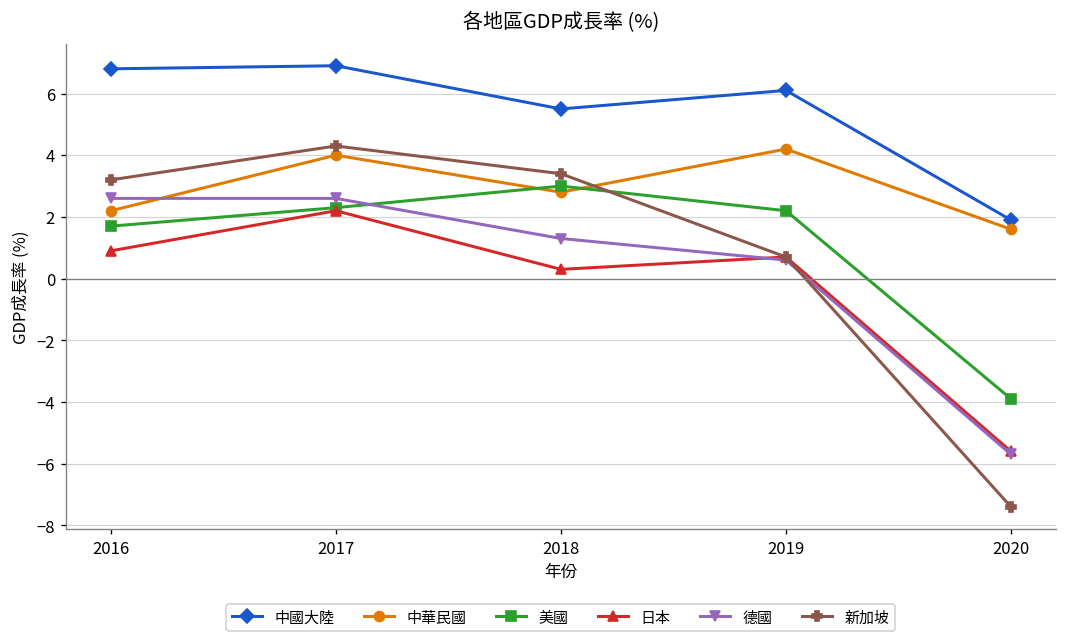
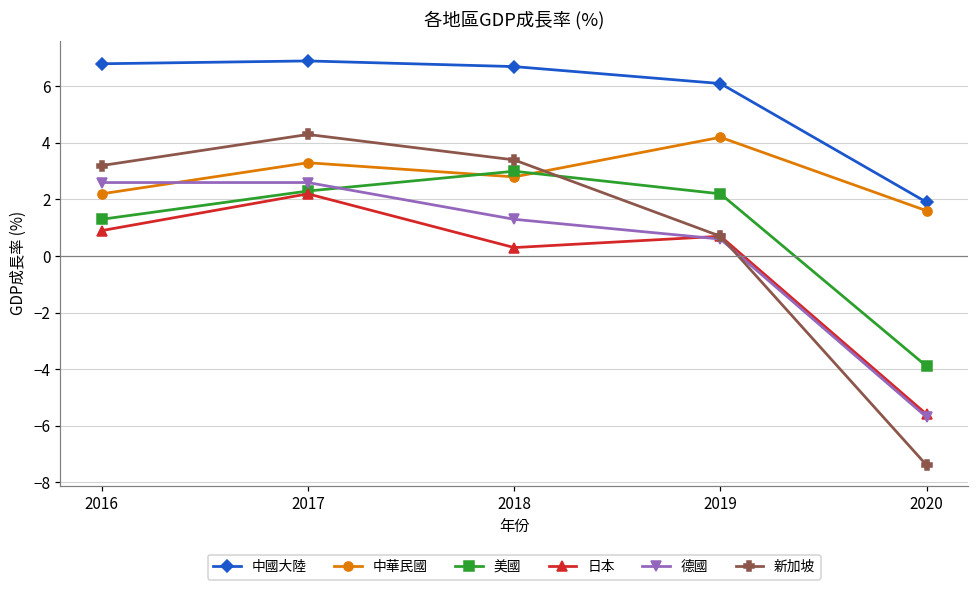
美國, 2016: 1.7 -> 1.3
中華民國, 2017: 4.0 -> 3.3
中國大陸, 2018: 5.5 -> 6.7
